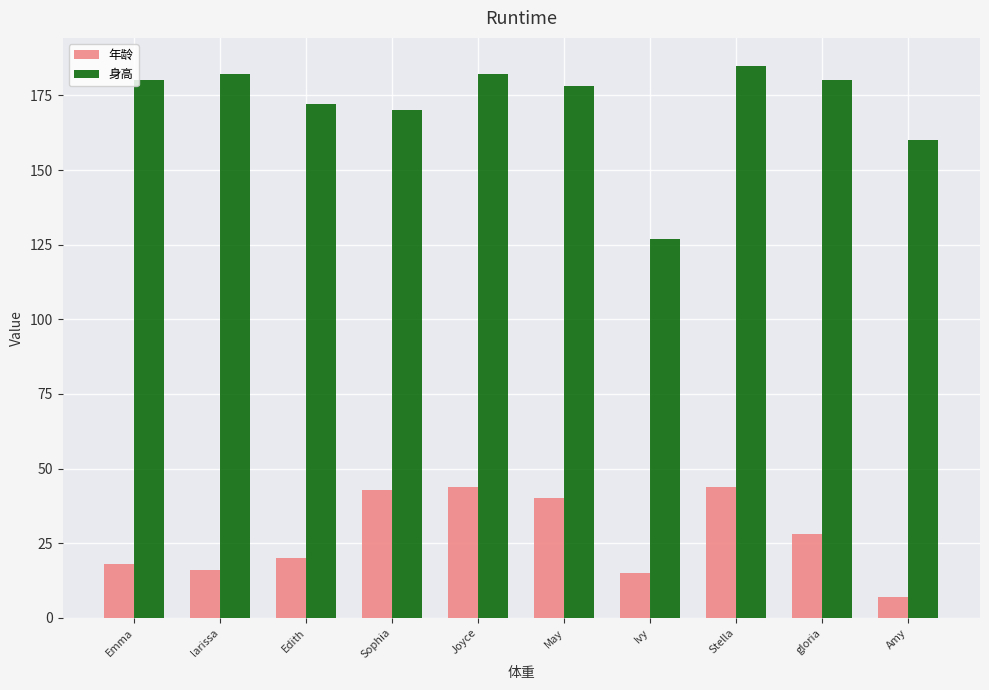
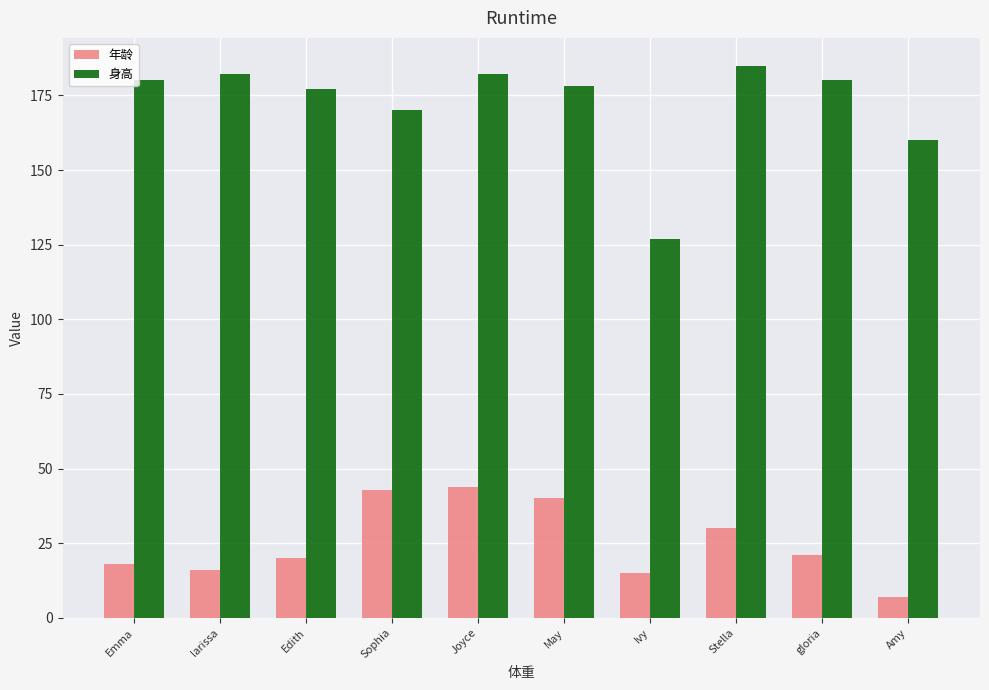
身高, Edith: 172 -> 177
年龄, Stella: 44 -> 30
年龄, gloria: 28 -> 21
